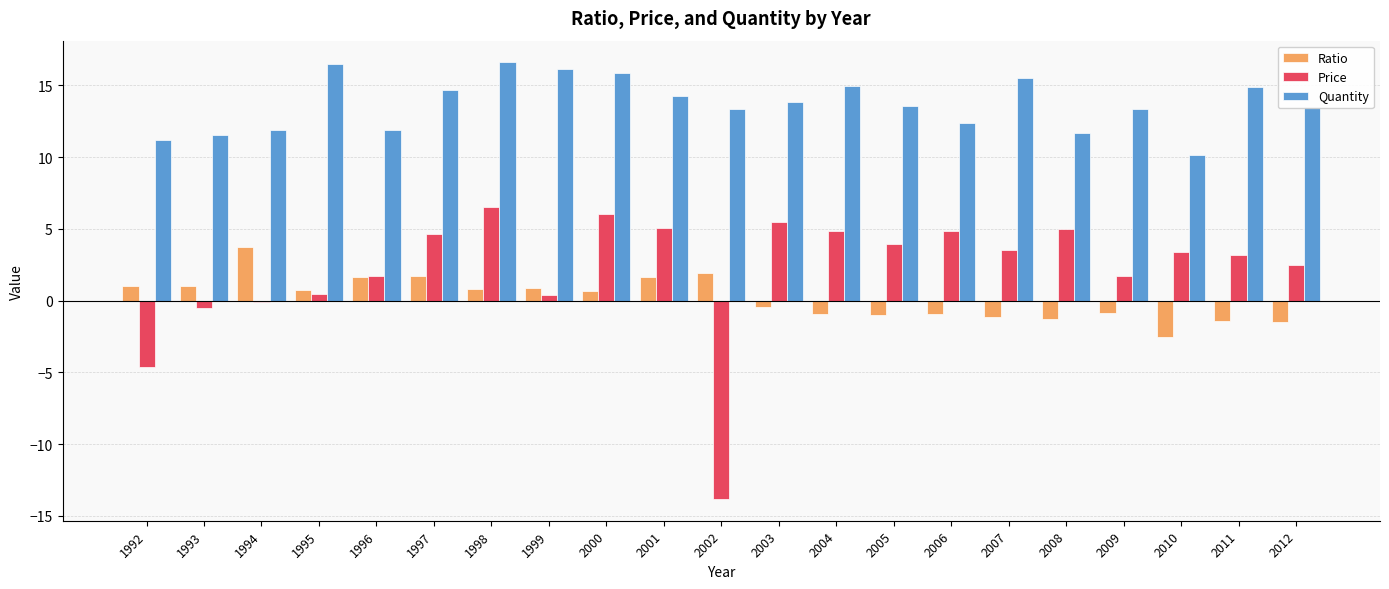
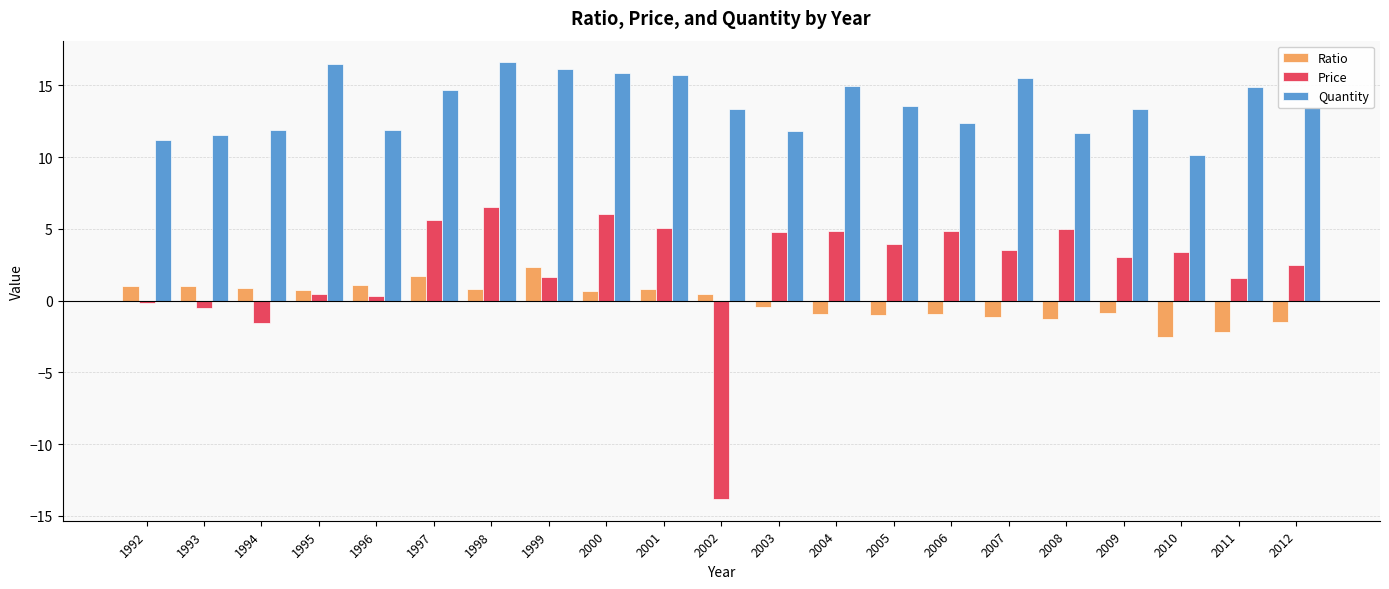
Price, 1992: -4.6 -> -0.2
Ratio, 1994: 3.7 -> 0.9
Price, 1994: -0.1 -> -1.6
Ratio, 1996: 1.7 -> 1.1
Price, 1996: 1.7 -> 0.3
Price, 1997: 4.7 -> 5.6
Ratio, 1999: 0.9 -> 2.4
Price, 1999: 0.4 -> 1.6
Ratio, 2001: 1.6 -> 0.8
Quantity, 2001: 14.3 -> 15.7
Ratio, 2002: 1.9 -> 0.4
Price, 2003: 5.5 -> 4.8
Quantity, 2003: 13.8 -> 11.8
Price, 2009: 1.7 -> 3.0
Ratio, 2011: -1.4 -> -2.2
Price, 2011: 3.2 -> 1.6
